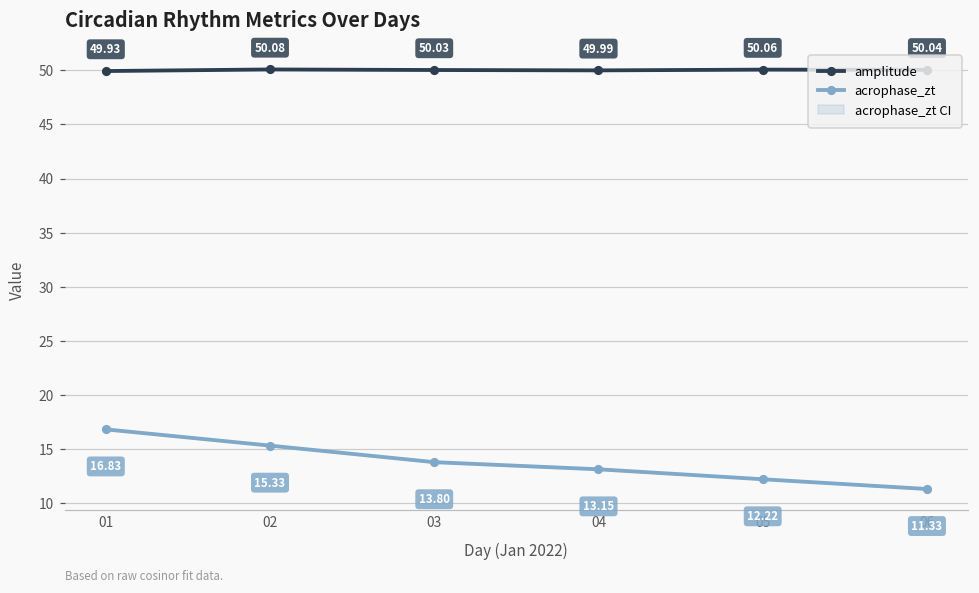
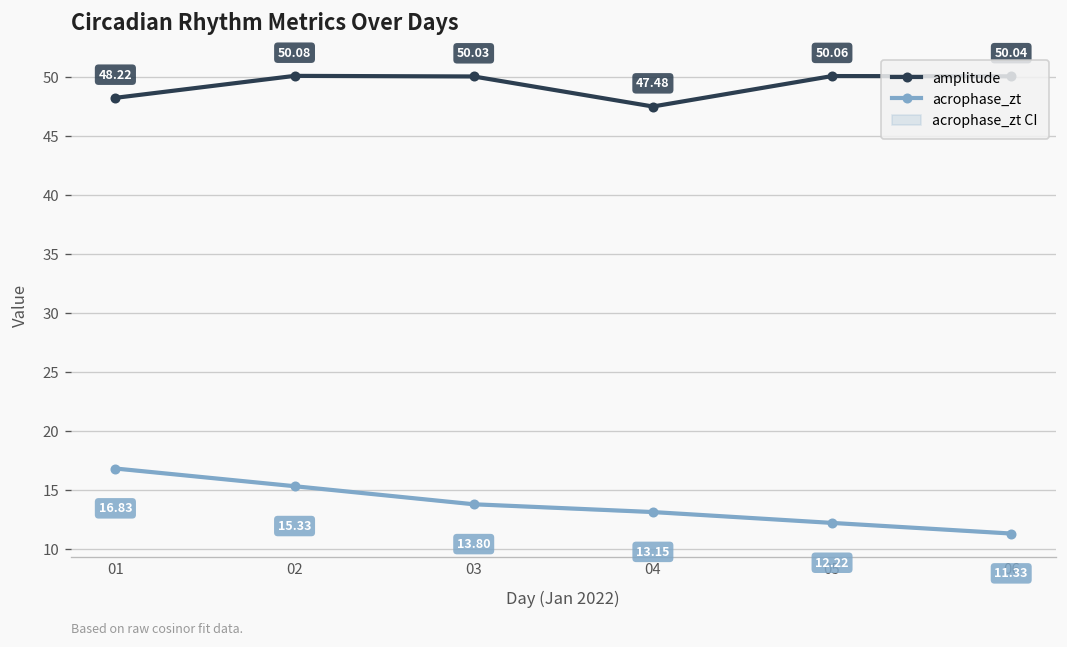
amplitude, 01: 49.93 -> 48.22
amplitude, 04: 49.99 -> 47.48
